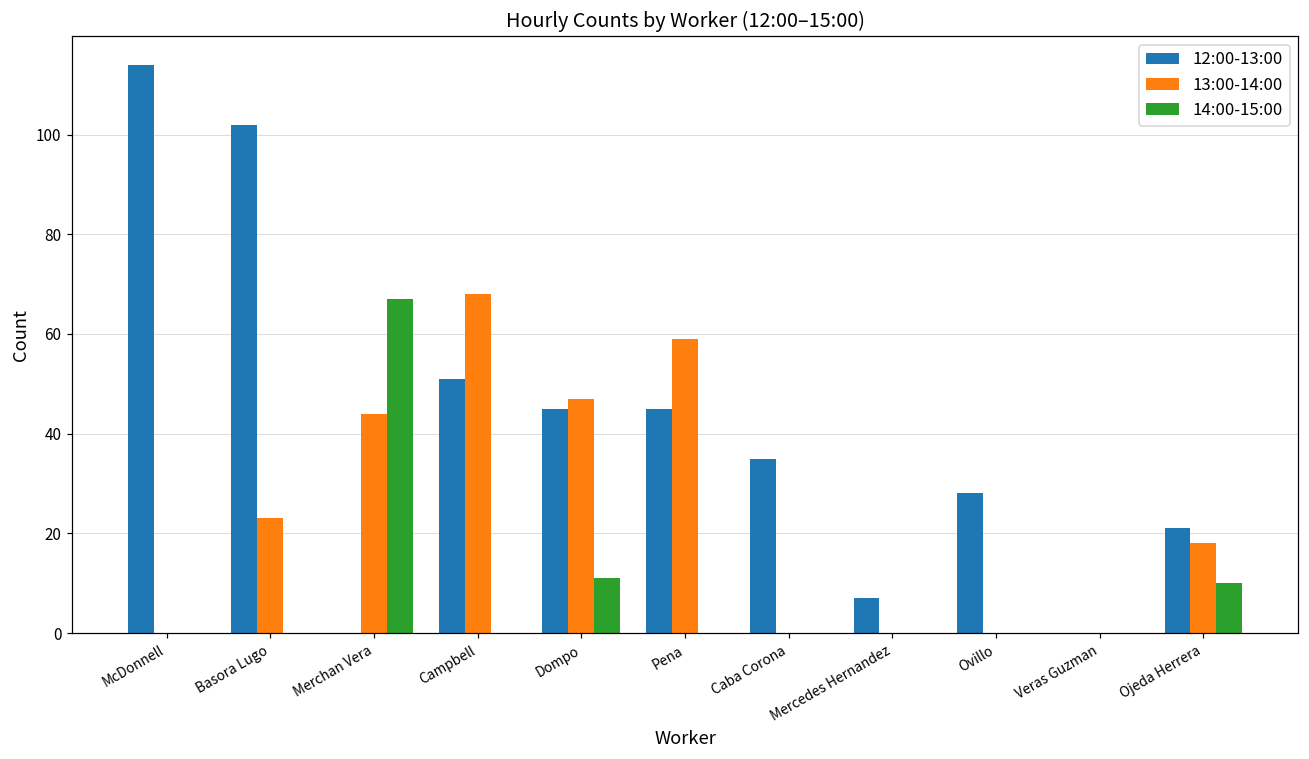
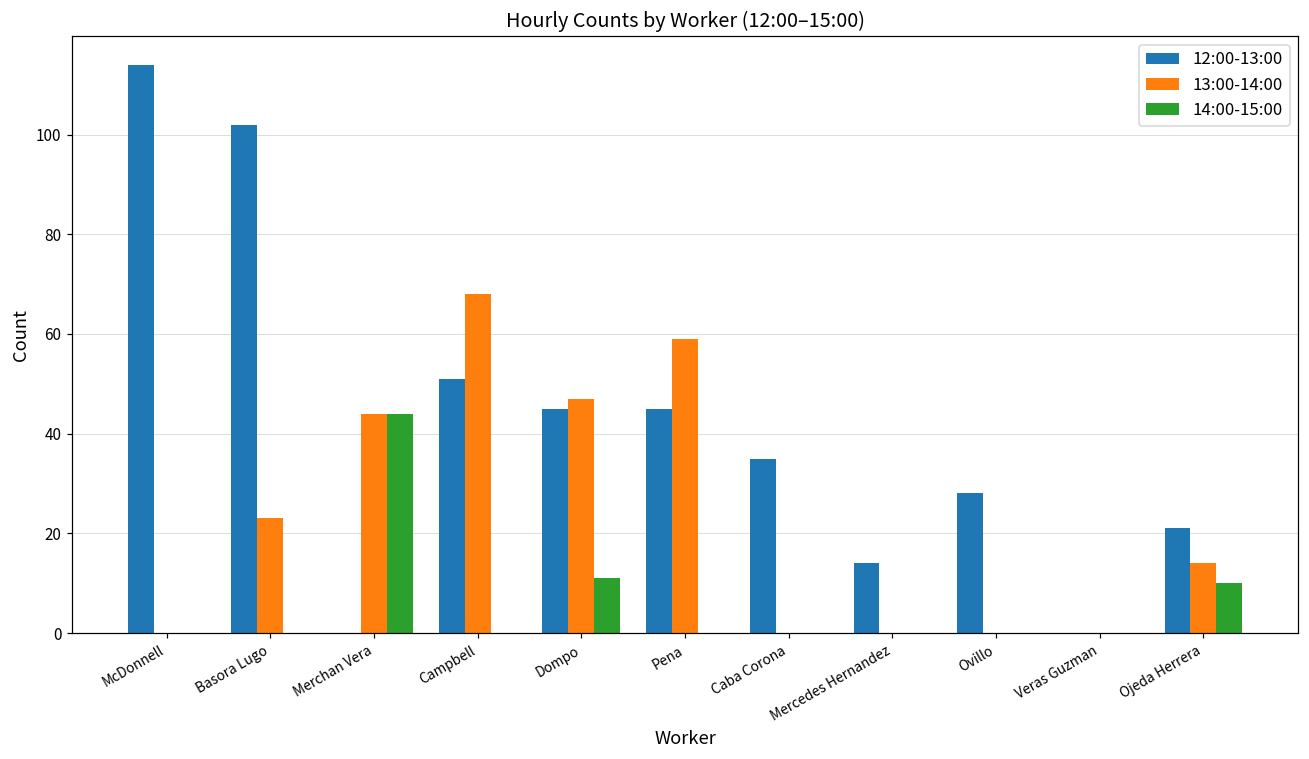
14:00-15:00, Merchan Vera: 67 -> 44
12:00-13:00, Mercedes Hernandez: 7 -> 14
13:00-14:00, Ojeda Herrera: 18 -> 14
